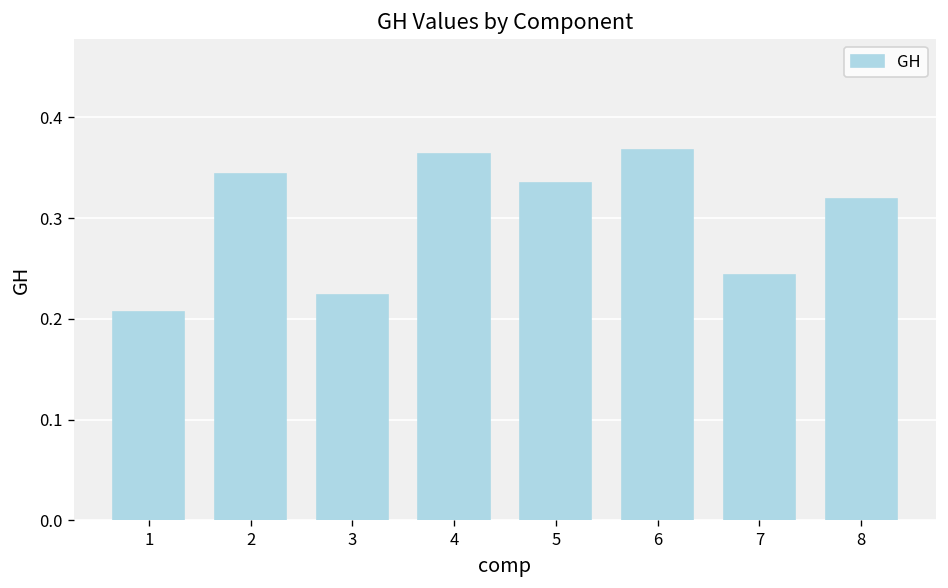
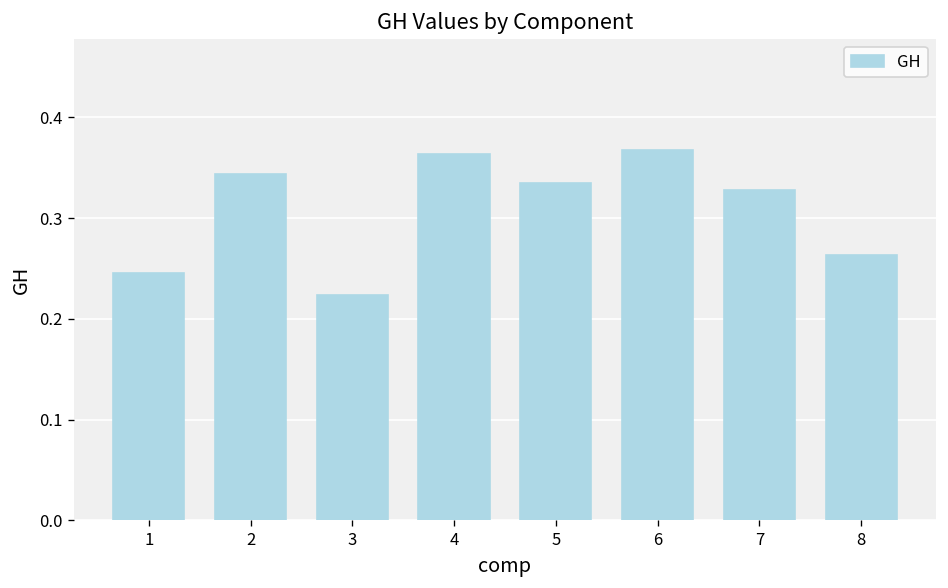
1: 0.21 -> 0.25
7: 0.24 -> 0.33
8: 0.32 -> 0.26
